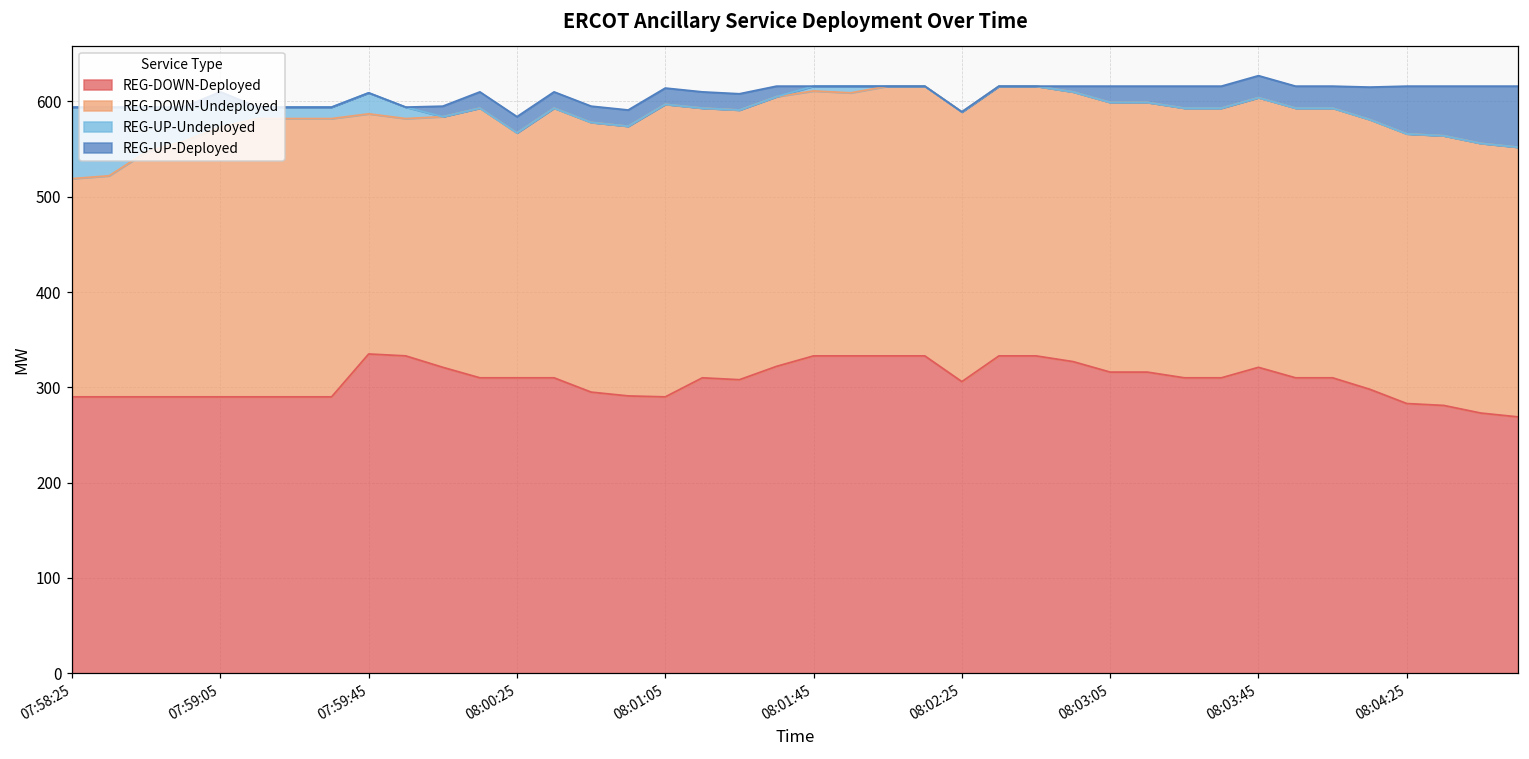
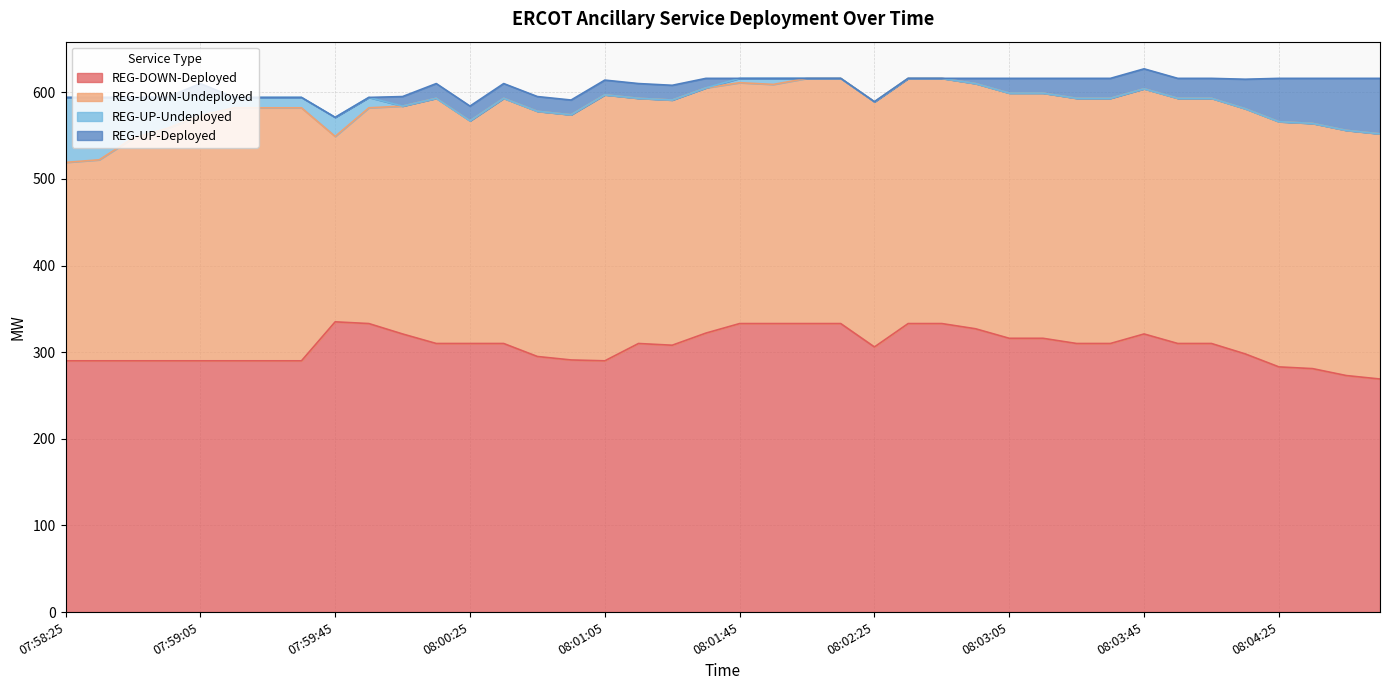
REG-DOWN-Undeployed, 07:59:45: 250 -> 210
